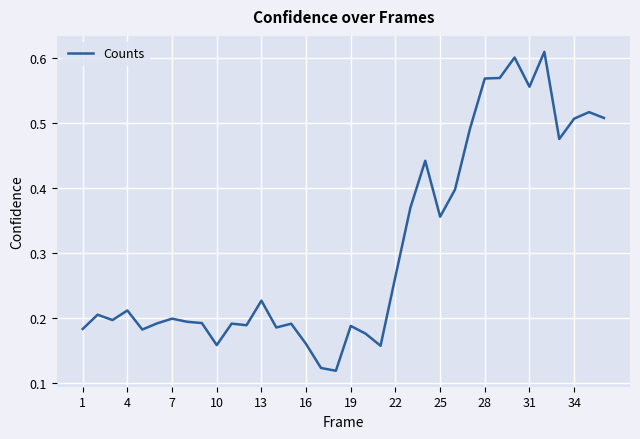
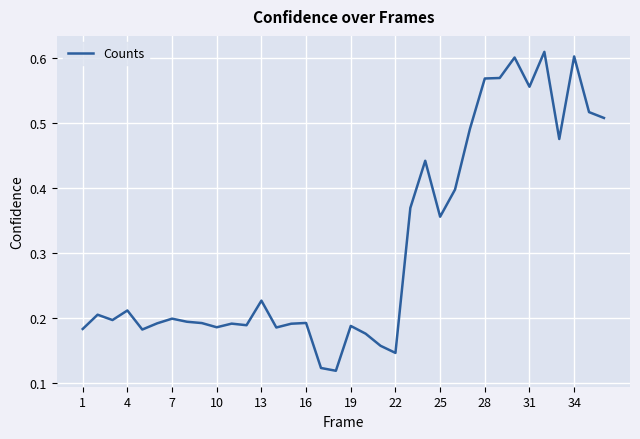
10: 0.16 -> 0.19
16: 0.16 -> 0.19
22: 0.26 -> 0.15
34: 0.51 -> 0.60
